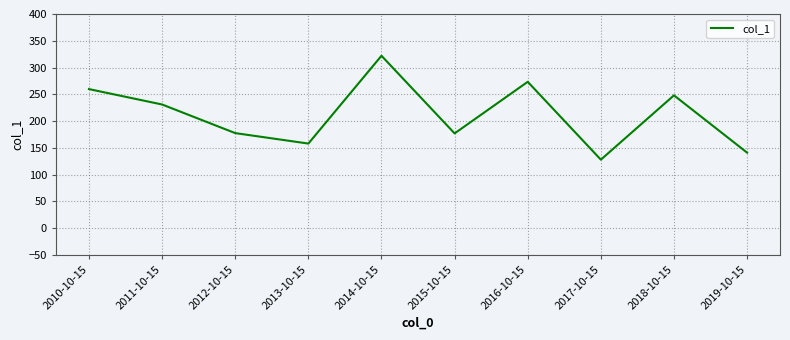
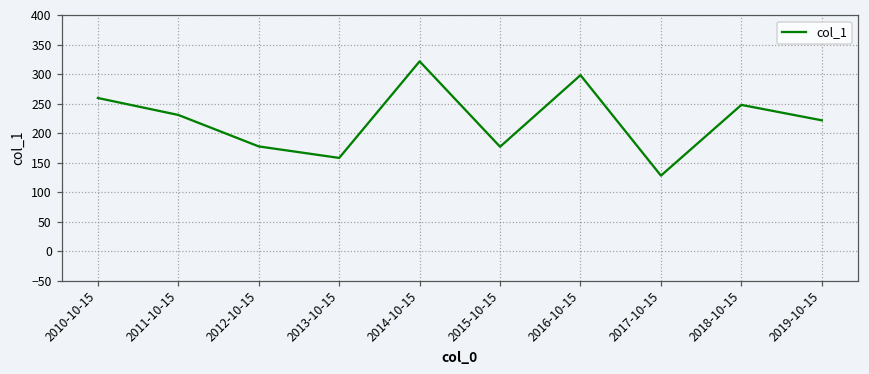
2016-10-15: 270 -> 300
2019-10-15: 140 -> 220
